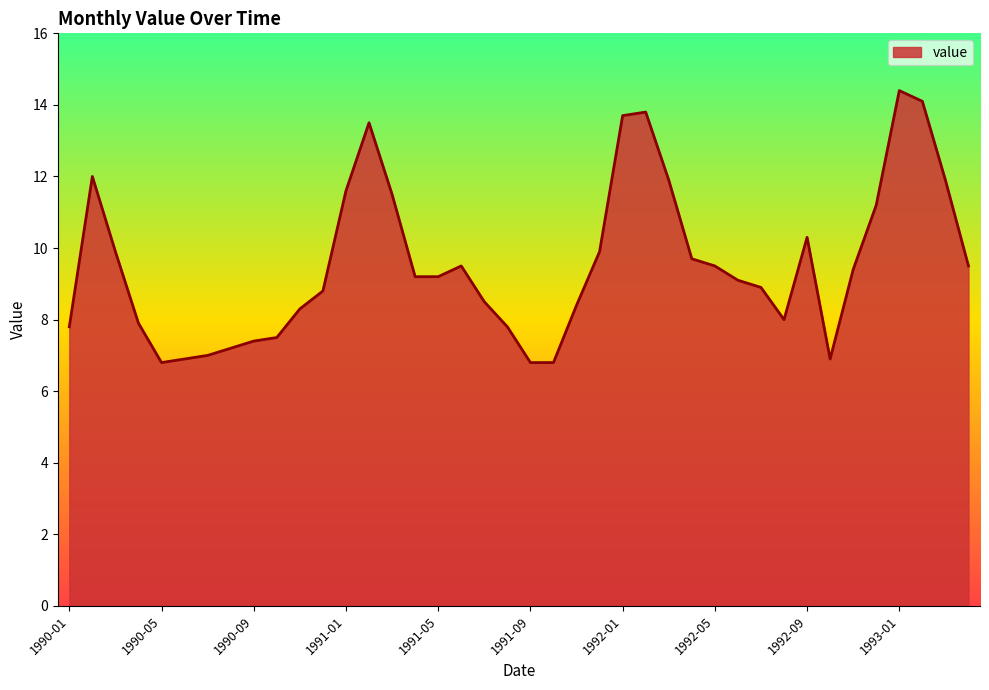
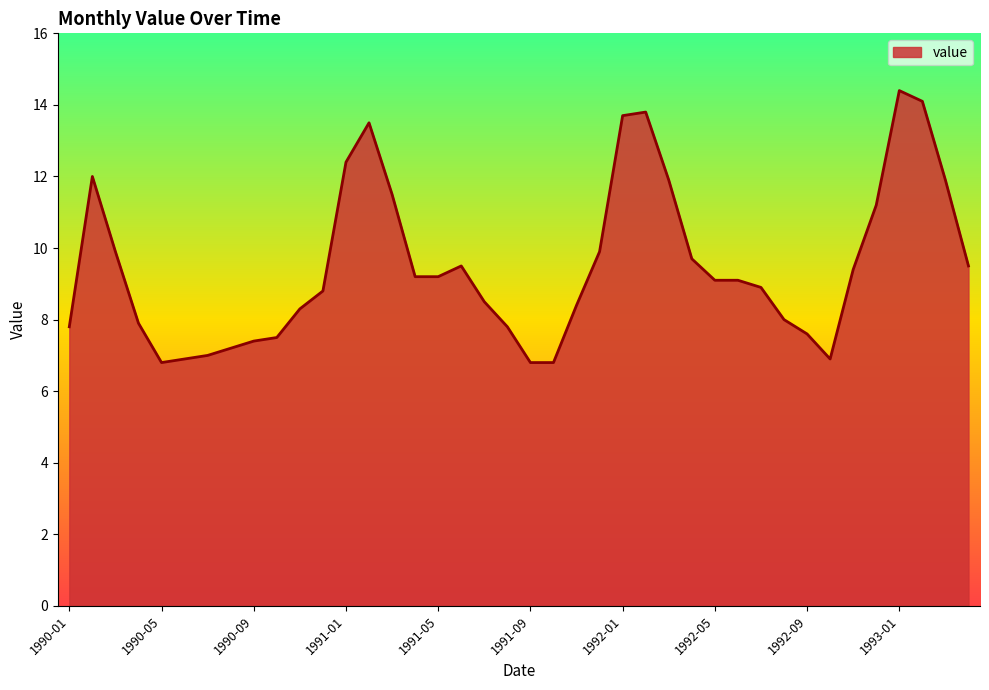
1991-01: 11.6 -> 12.4
1992-05: 9.5 -> 9.1
1992-09: 10.3 -> 7.6
